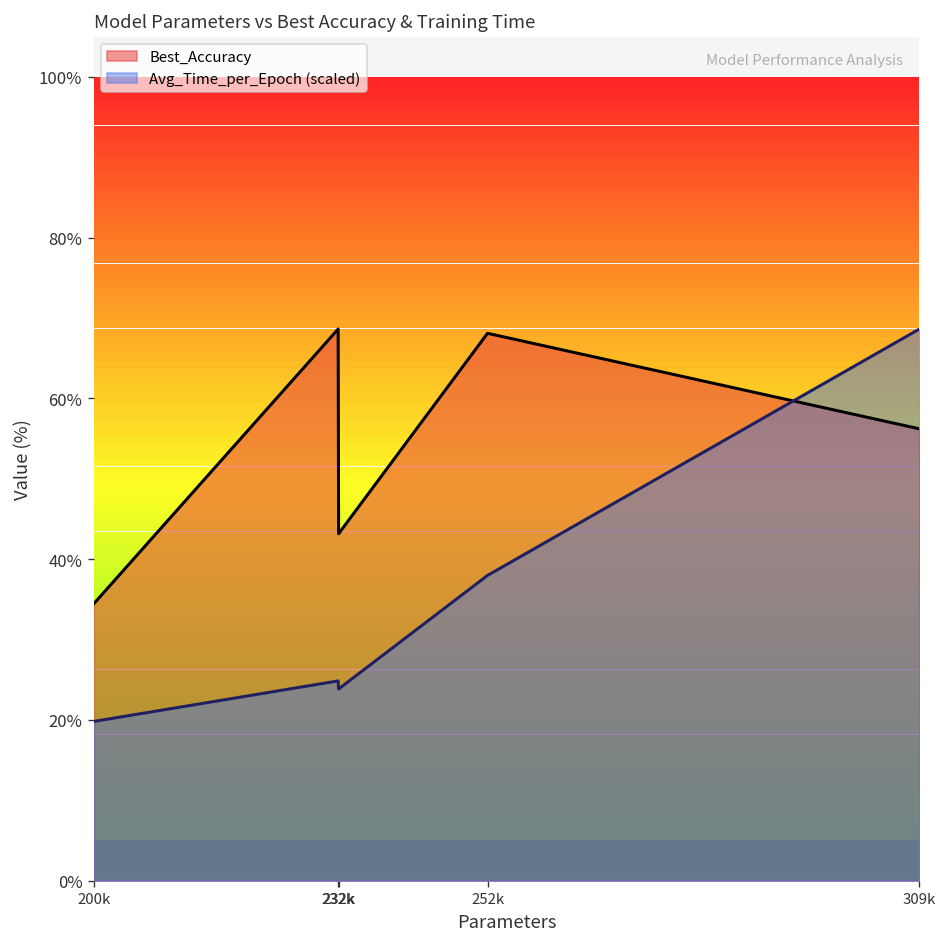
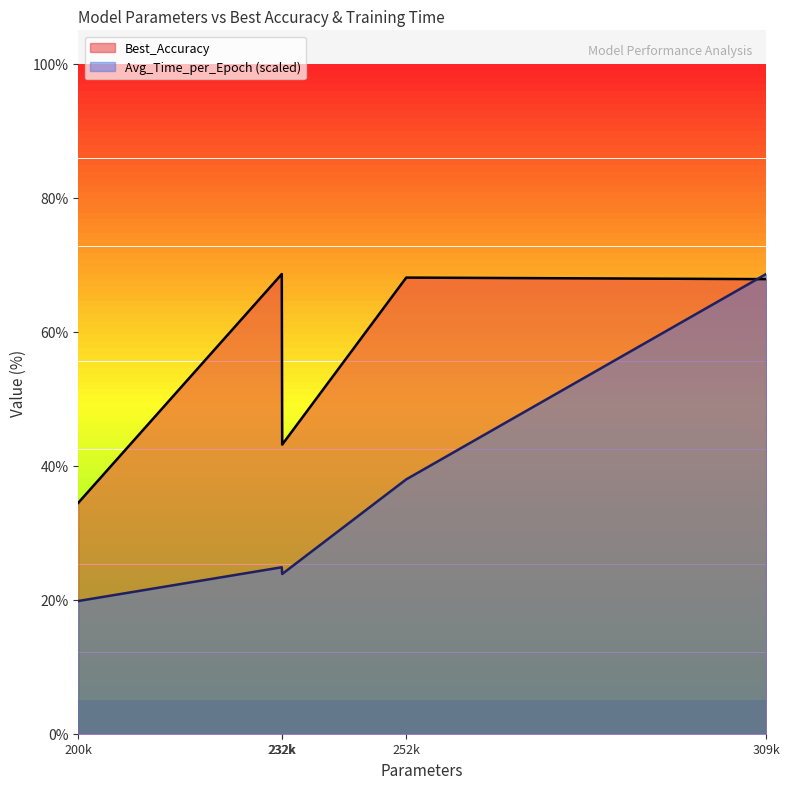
Best_Accuracy, 309k: 56% -> 68%
